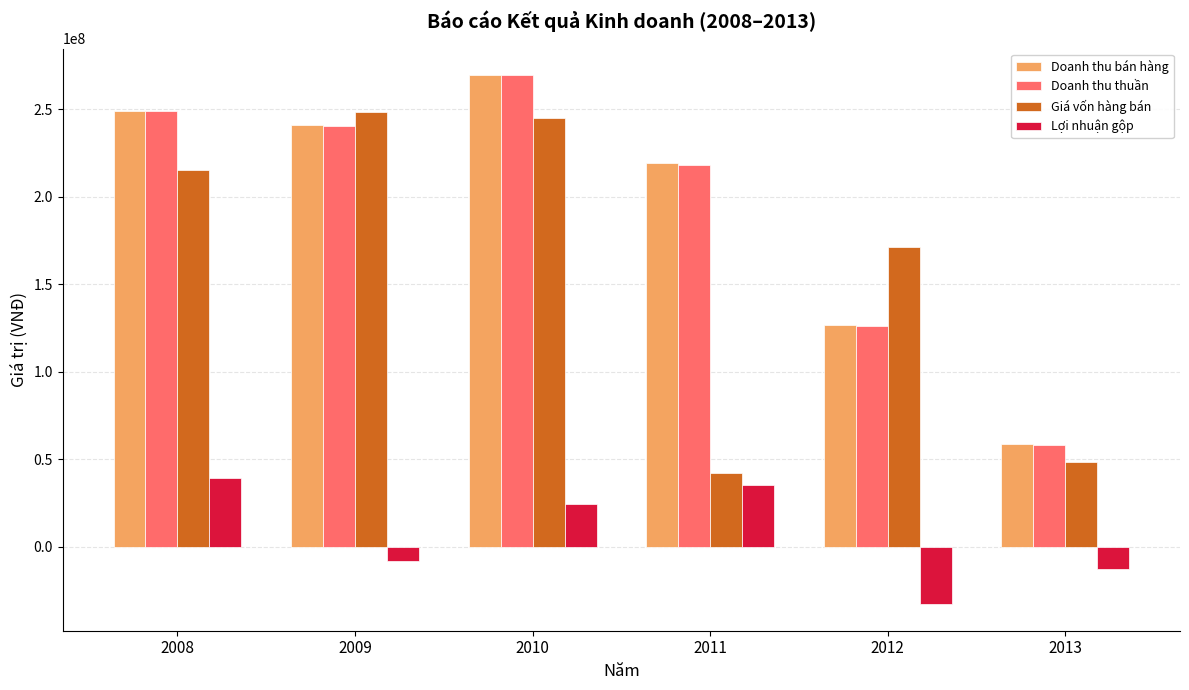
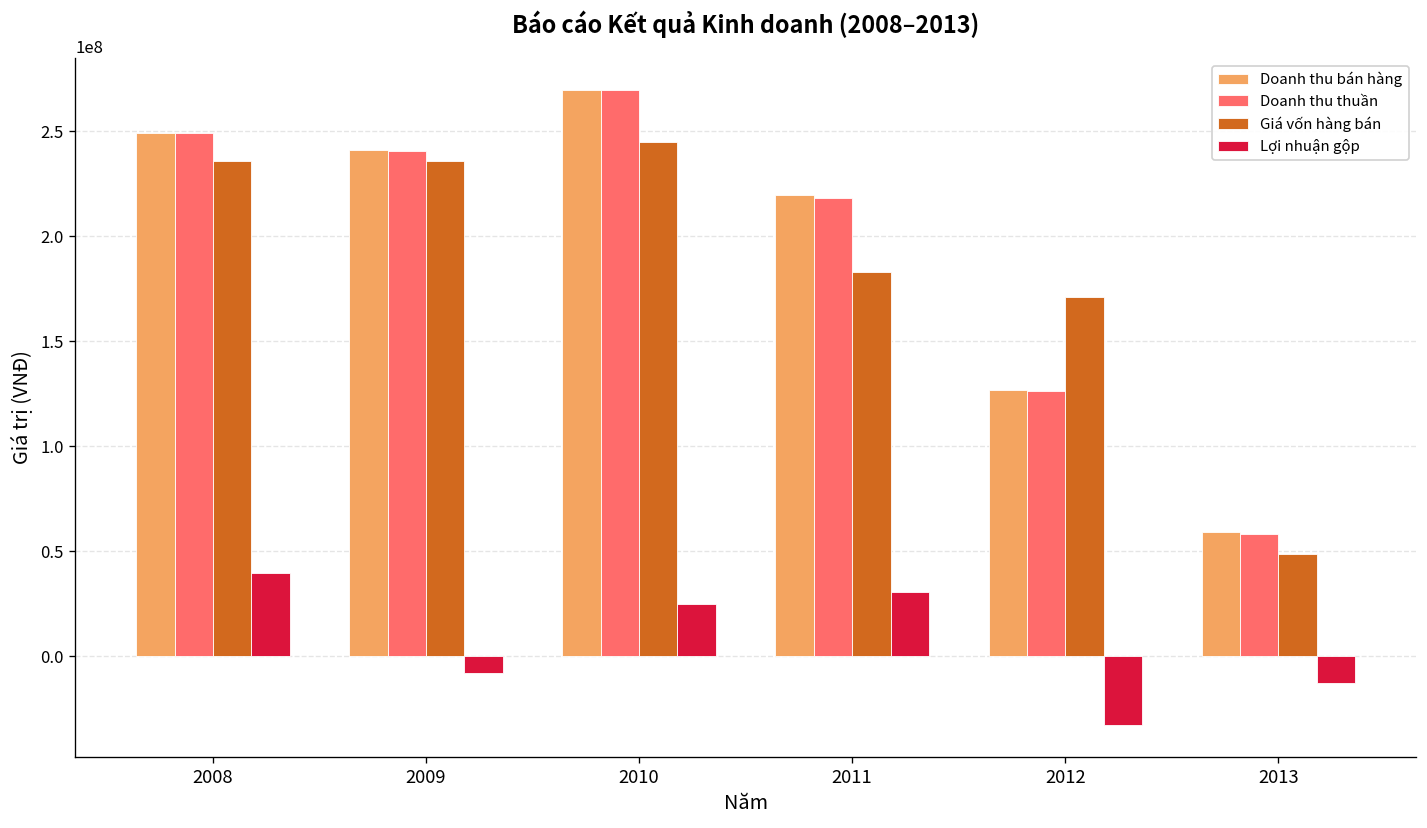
Giá vốn hàng bán, 2008: 215000000 -> 236000000
Giá vốn hàng bán, 2009: 248000000 -> 236000000
Giá vốn hàng bán, 2011: 42000000 -> 183000000
Lợi nhuận gộp, 2011: 36000000 -> 31000000
